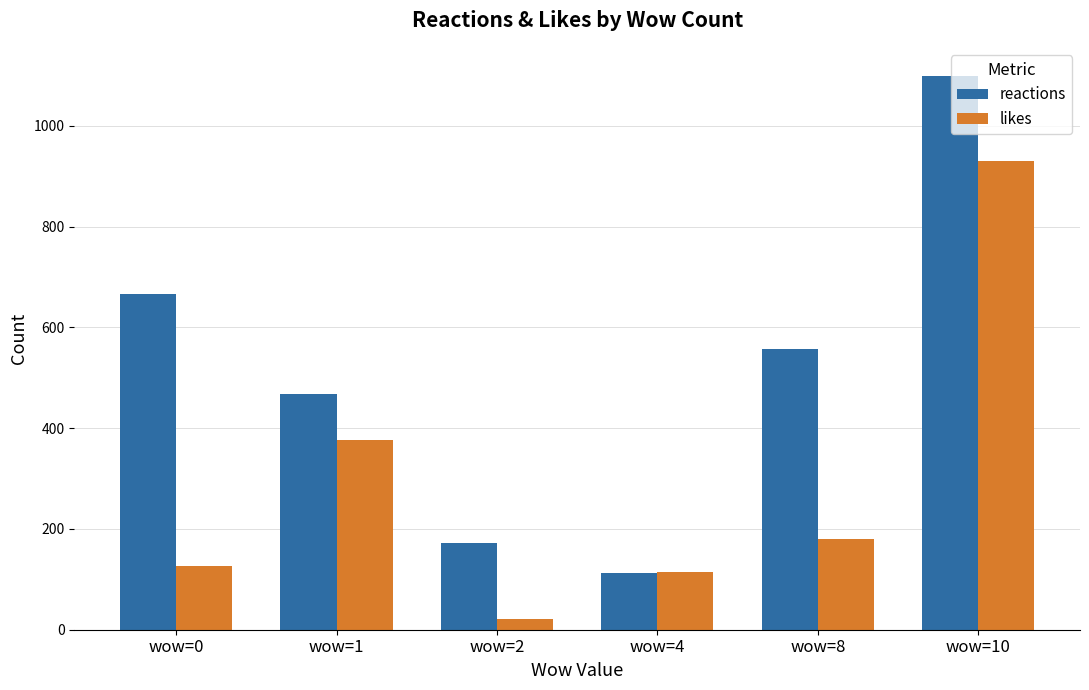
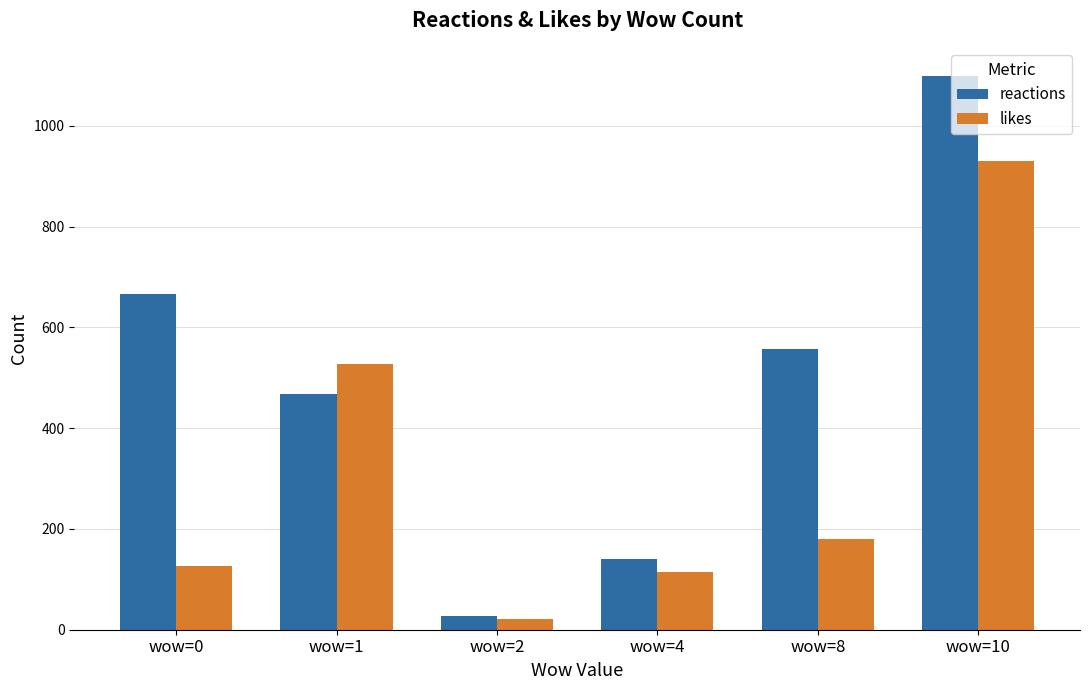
likes, wow=1: 380 -> 530
reactions, wow=2: 170 -> 30
reactions, wow=4: 110 -> 140
